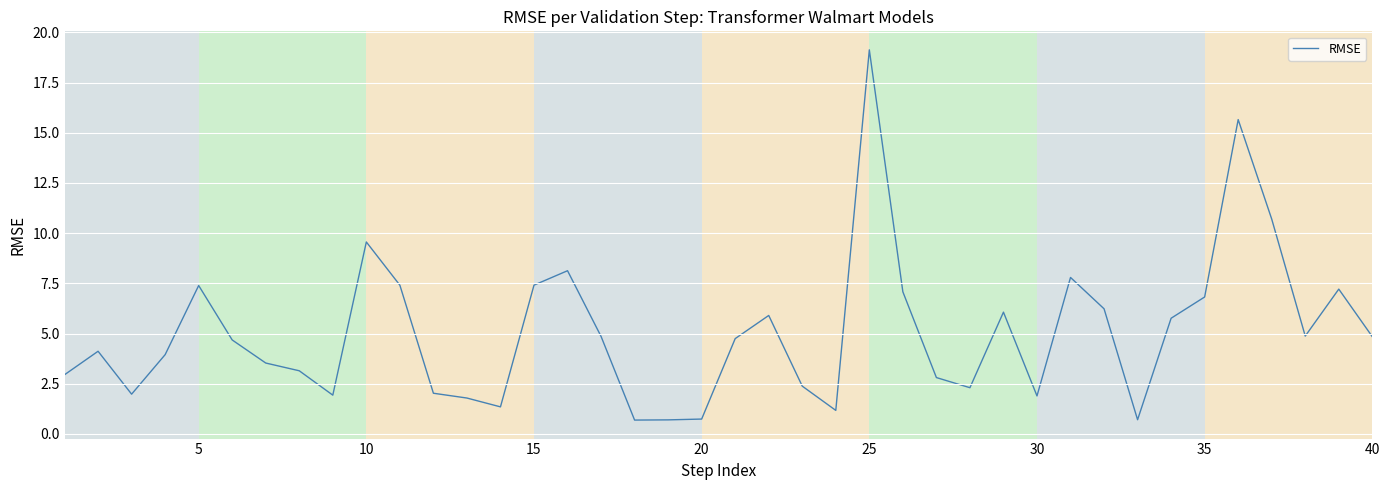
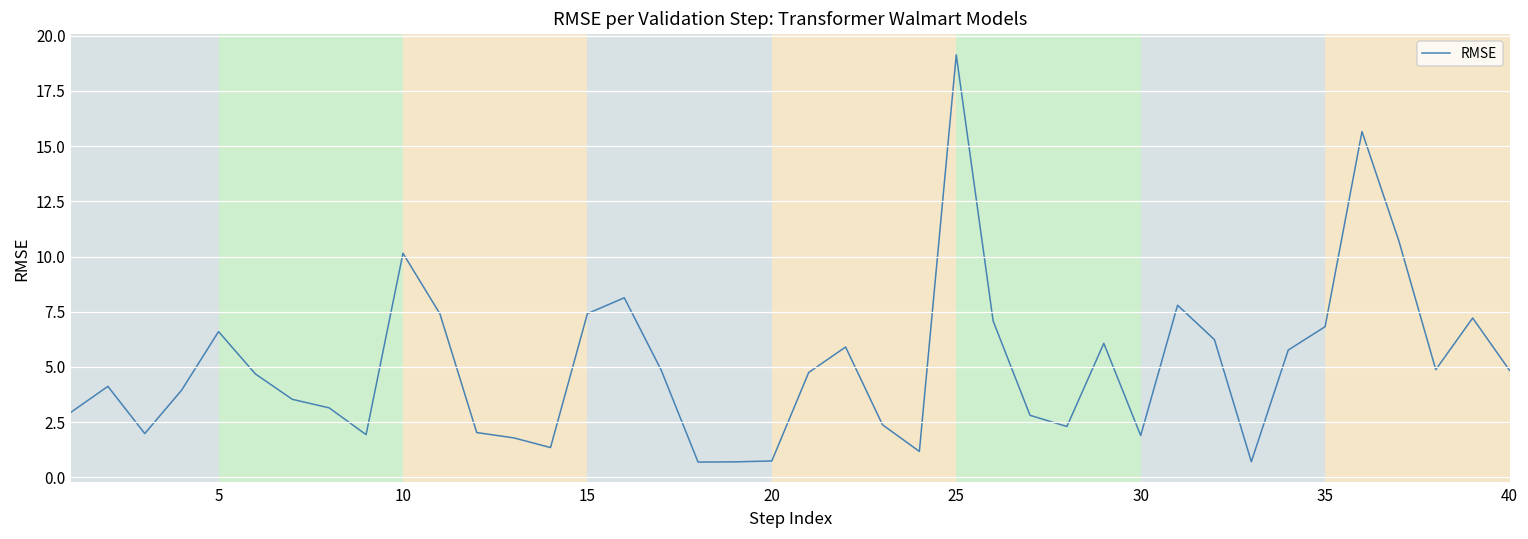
5: 7.4 -> 6.6
10: 9.6 -> 10.1
